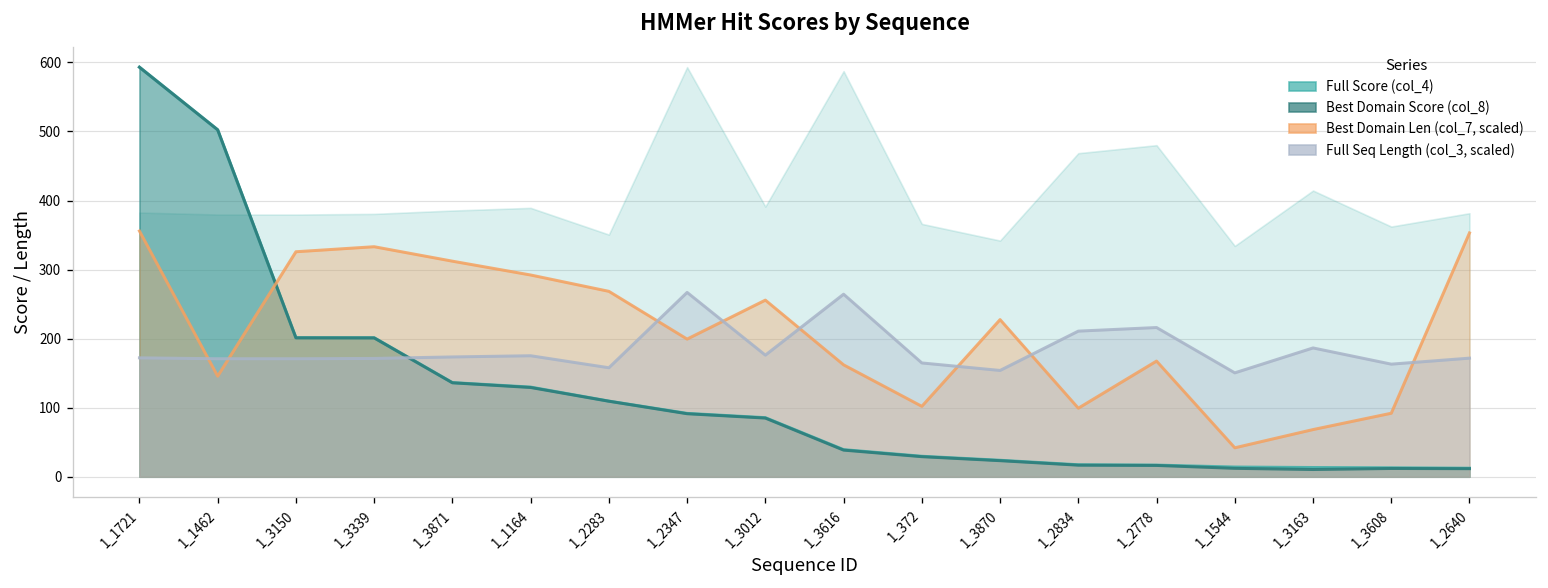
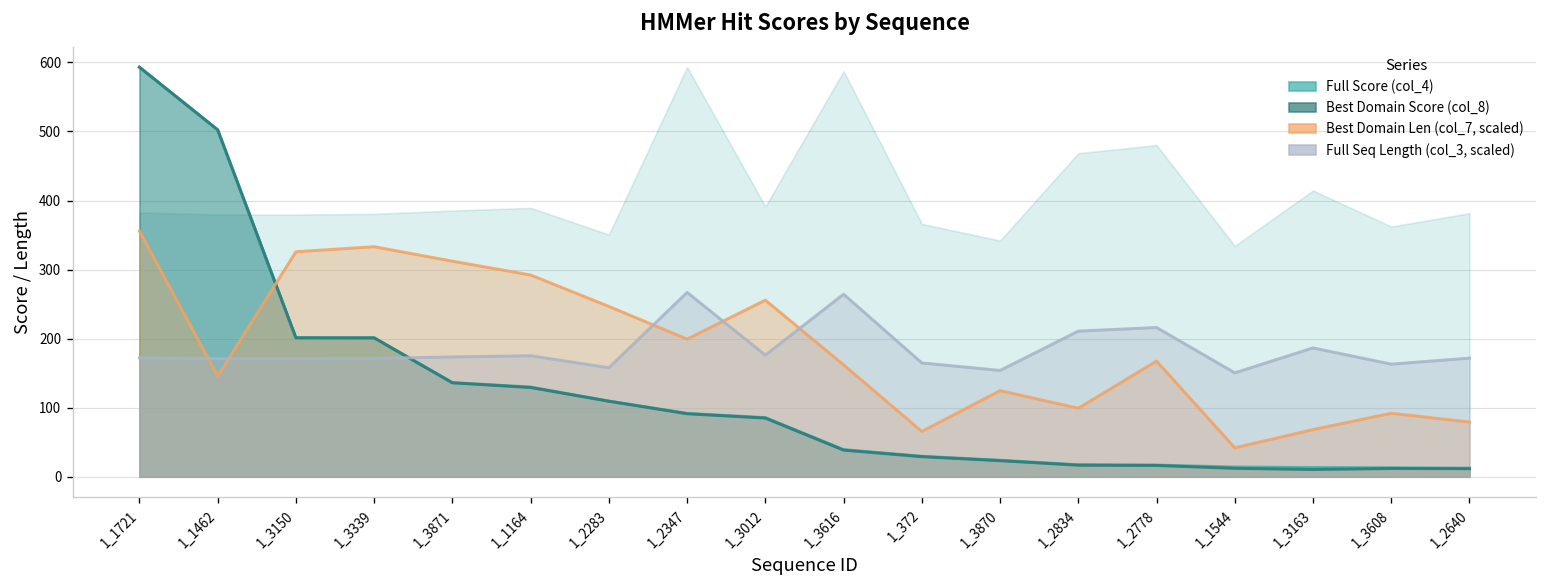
Best Domain Len (col_7, scaled), 1_2283: 270 -> 250
Best Domain Len (col_7, scaled), 1_372: 100 -> 70
Best Domain Len (col_7, scaled), 1_3870: 230 -> 120
Best Domain Len (col_7, scaled), 1_2640: 350 -> 80
